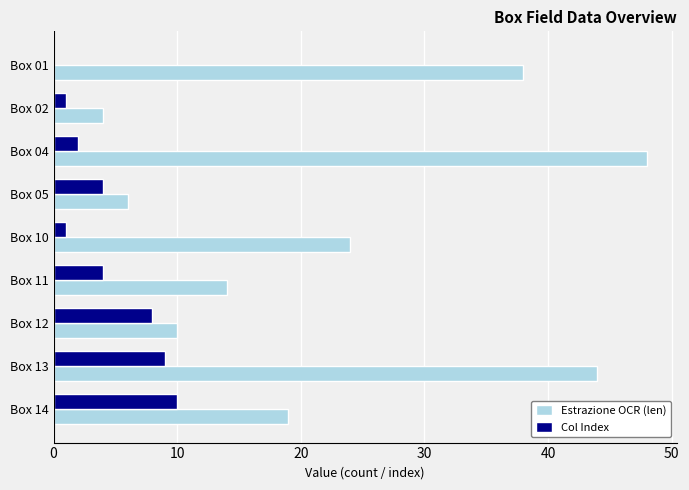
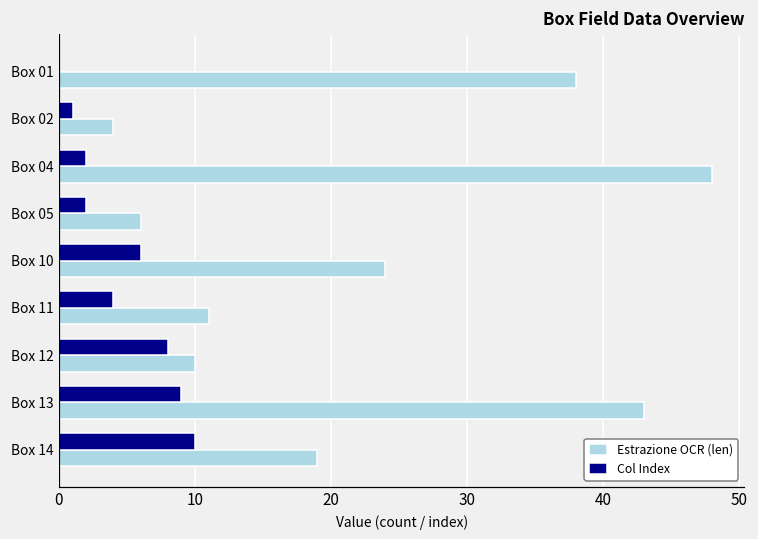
Col Index, Box 05: 4 -> 2
Col Index, Box 10: 1 -> 6
Estrazione OCR (len), Box 11: 14 -> 11
Estrazione OCR (len), Box 13: 44 -> 43
